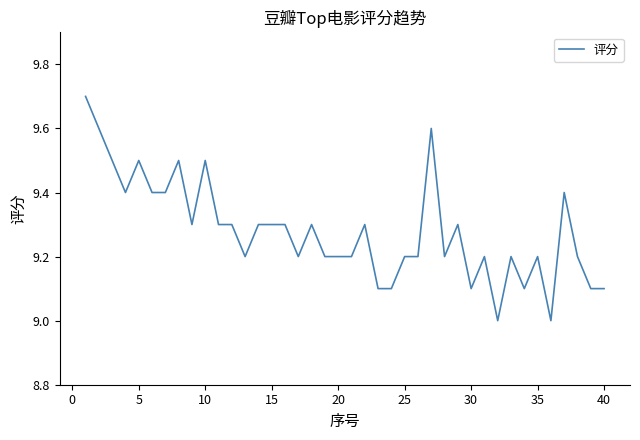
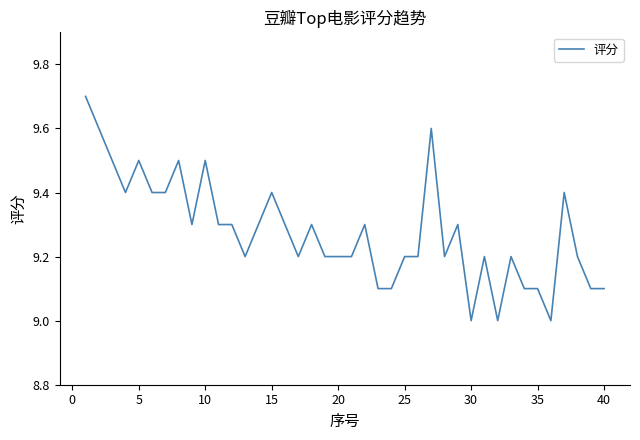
15: 9.3 -> 9.4
30: 9.1 -> 9.0
35: 9.2 -> 9.1
